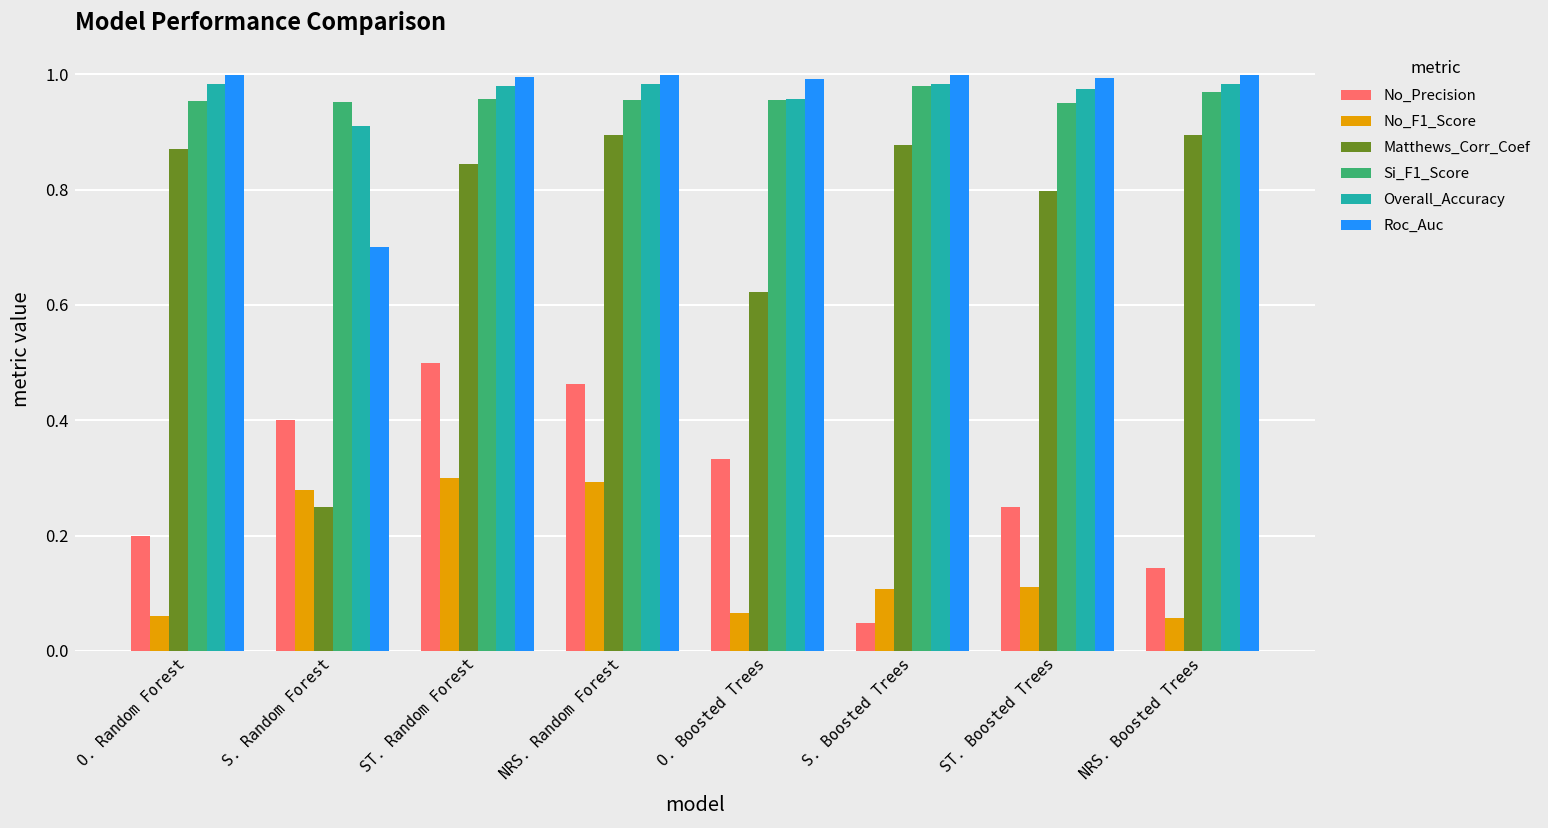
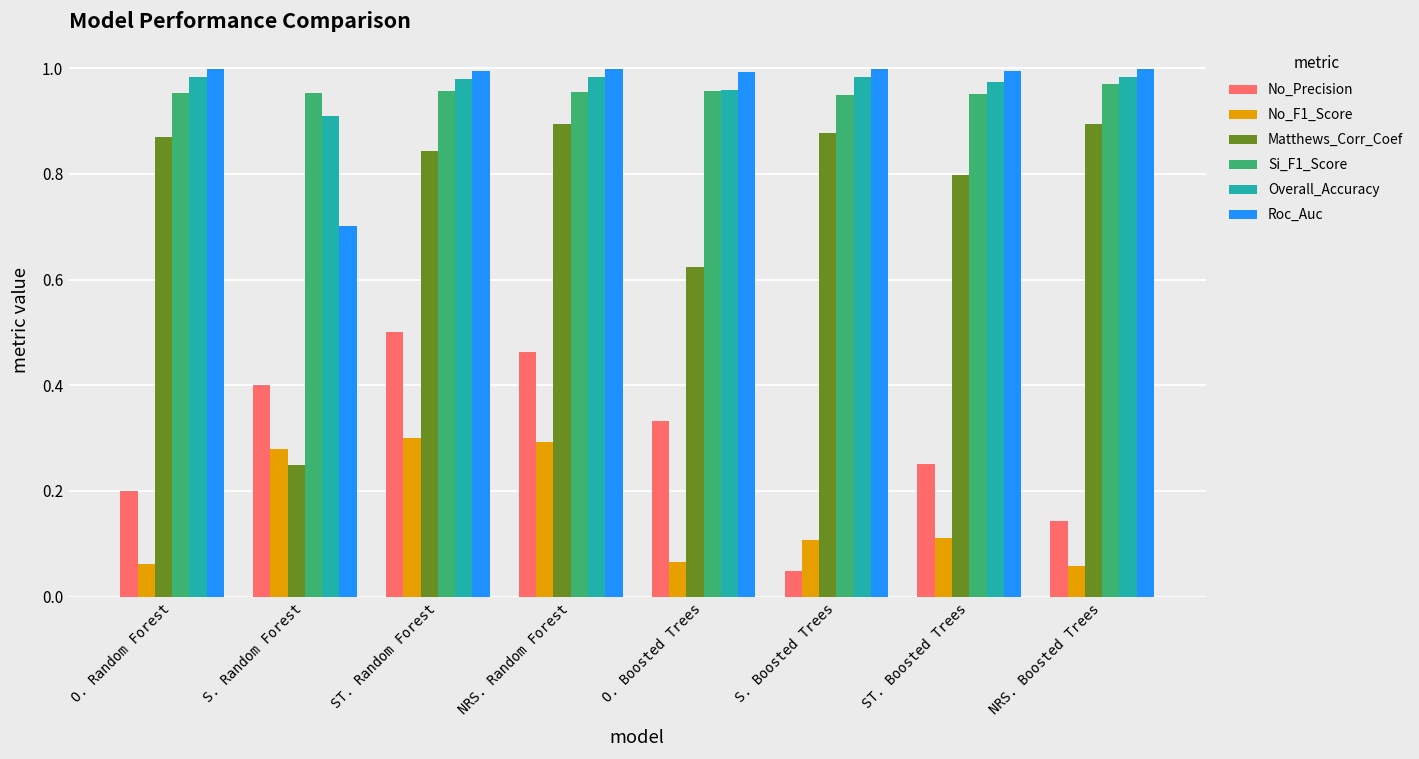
Si_F1_Score, S. Boosted Trees: 0.98 -> 0.95
